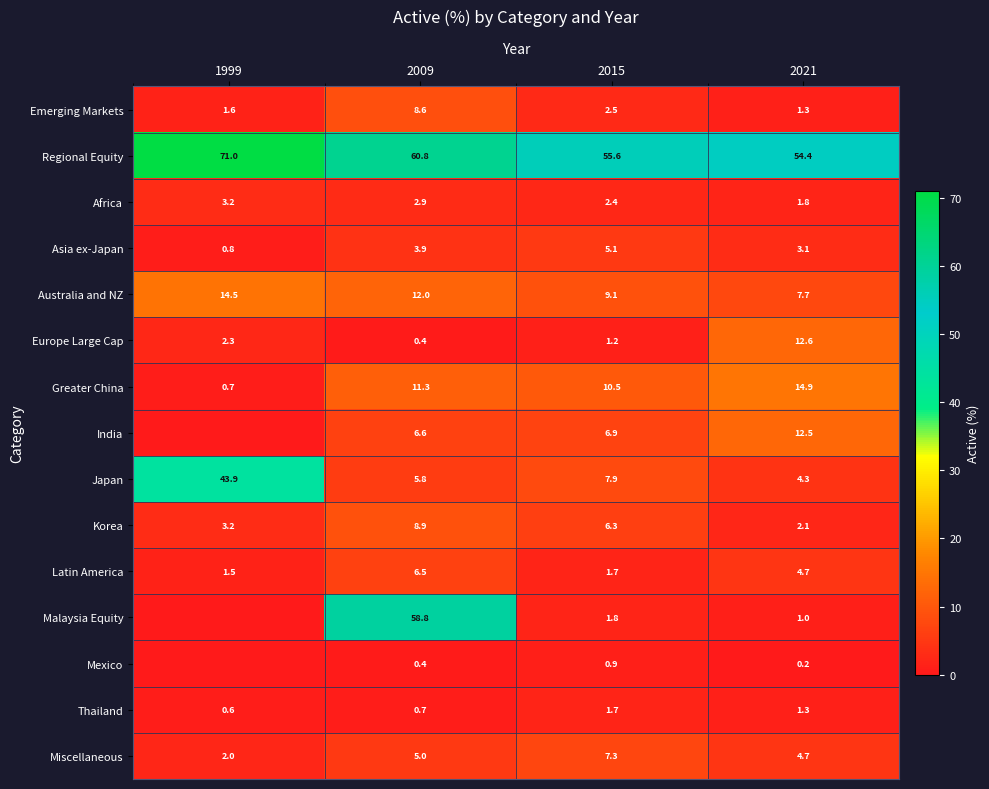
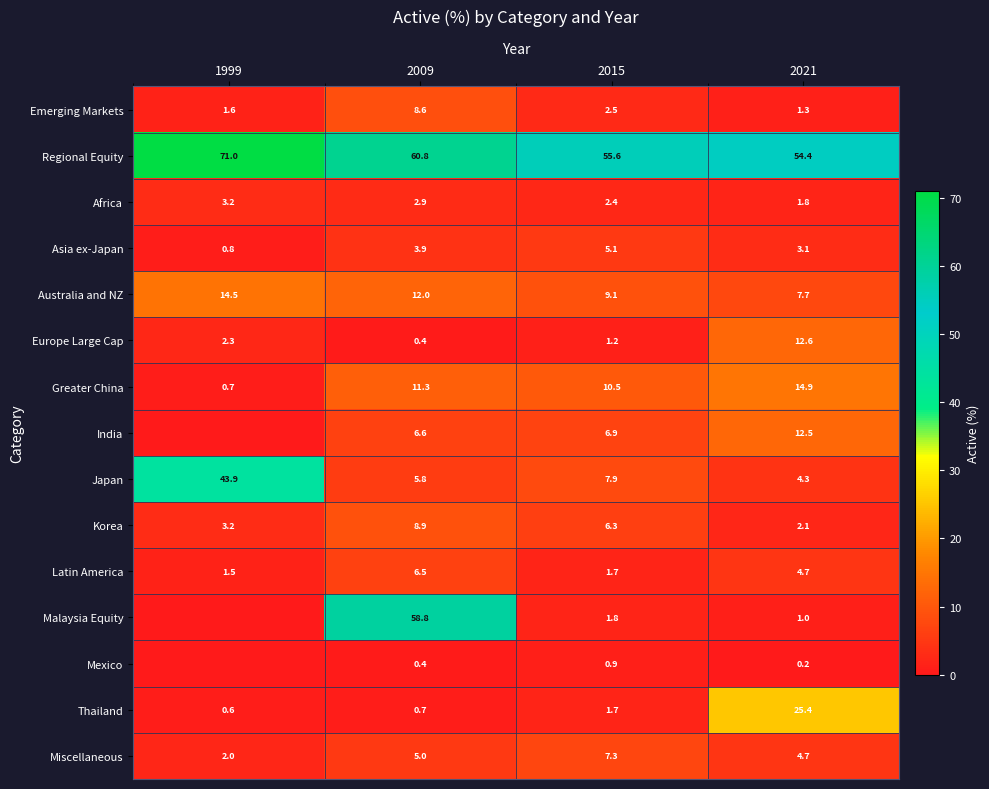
Thailand, 2021: 1.3 -> 25.4
